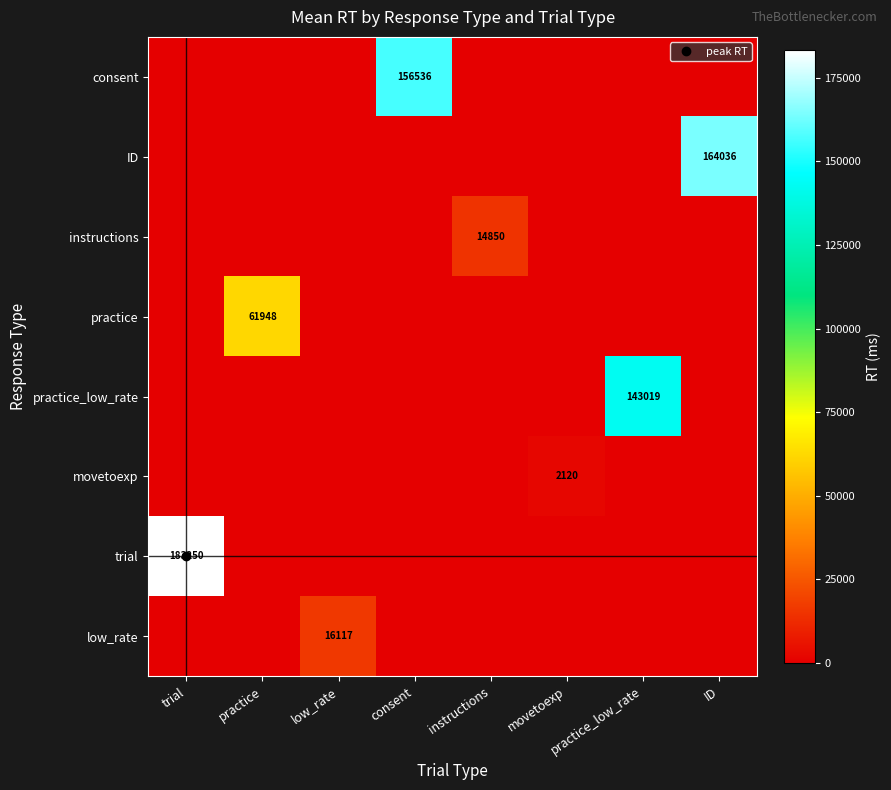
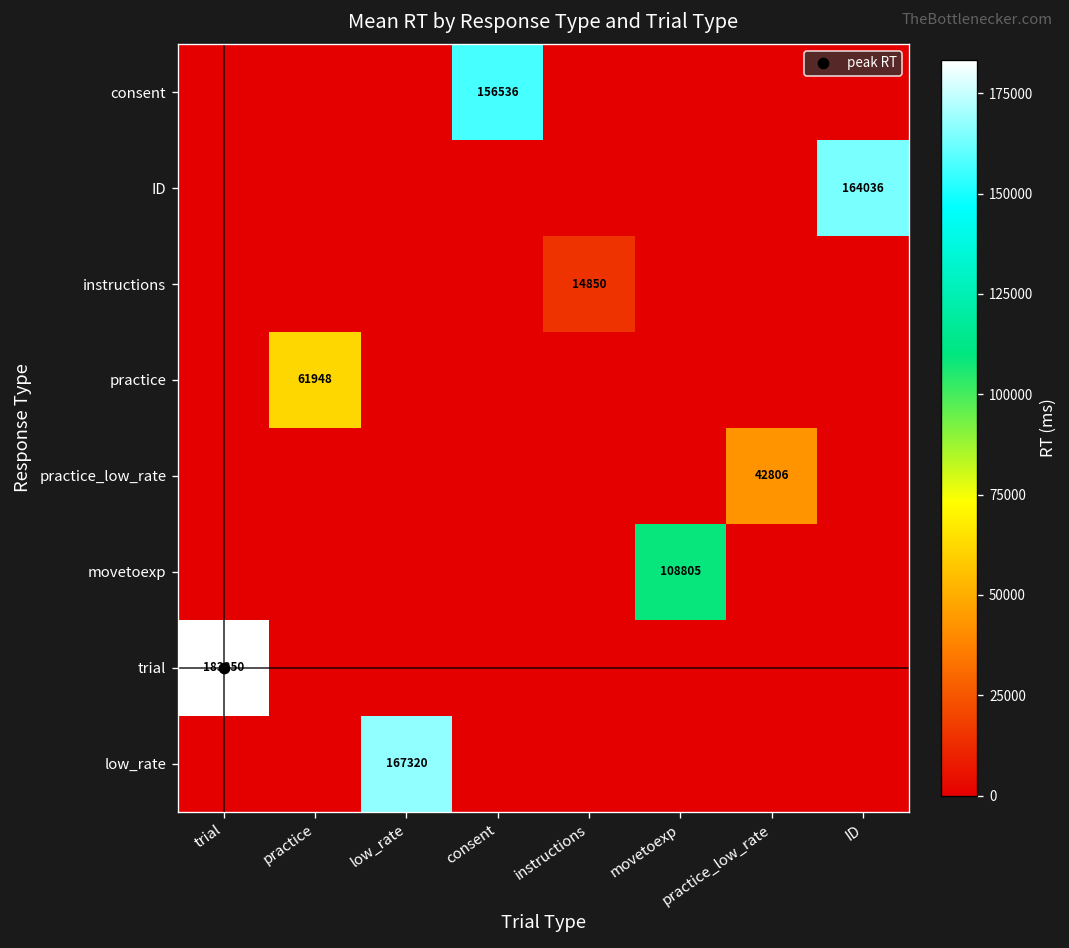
practice_low_rate, practice_low_rate: 143019 -> 42806
movetoexp, movetoexp: 2120 -> 108805
low_rate, low_rate: 16117 -> 167320
